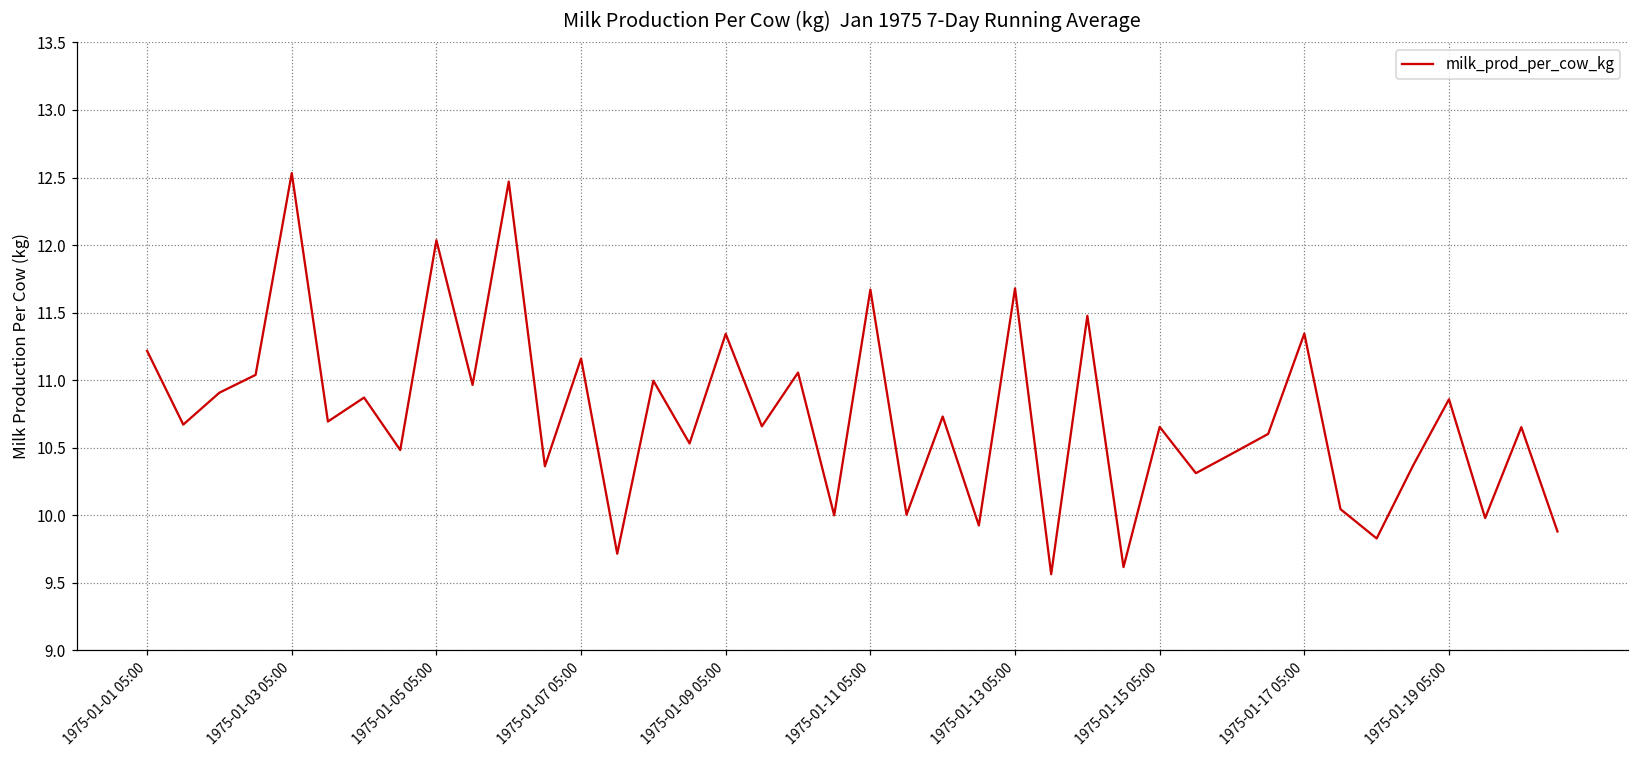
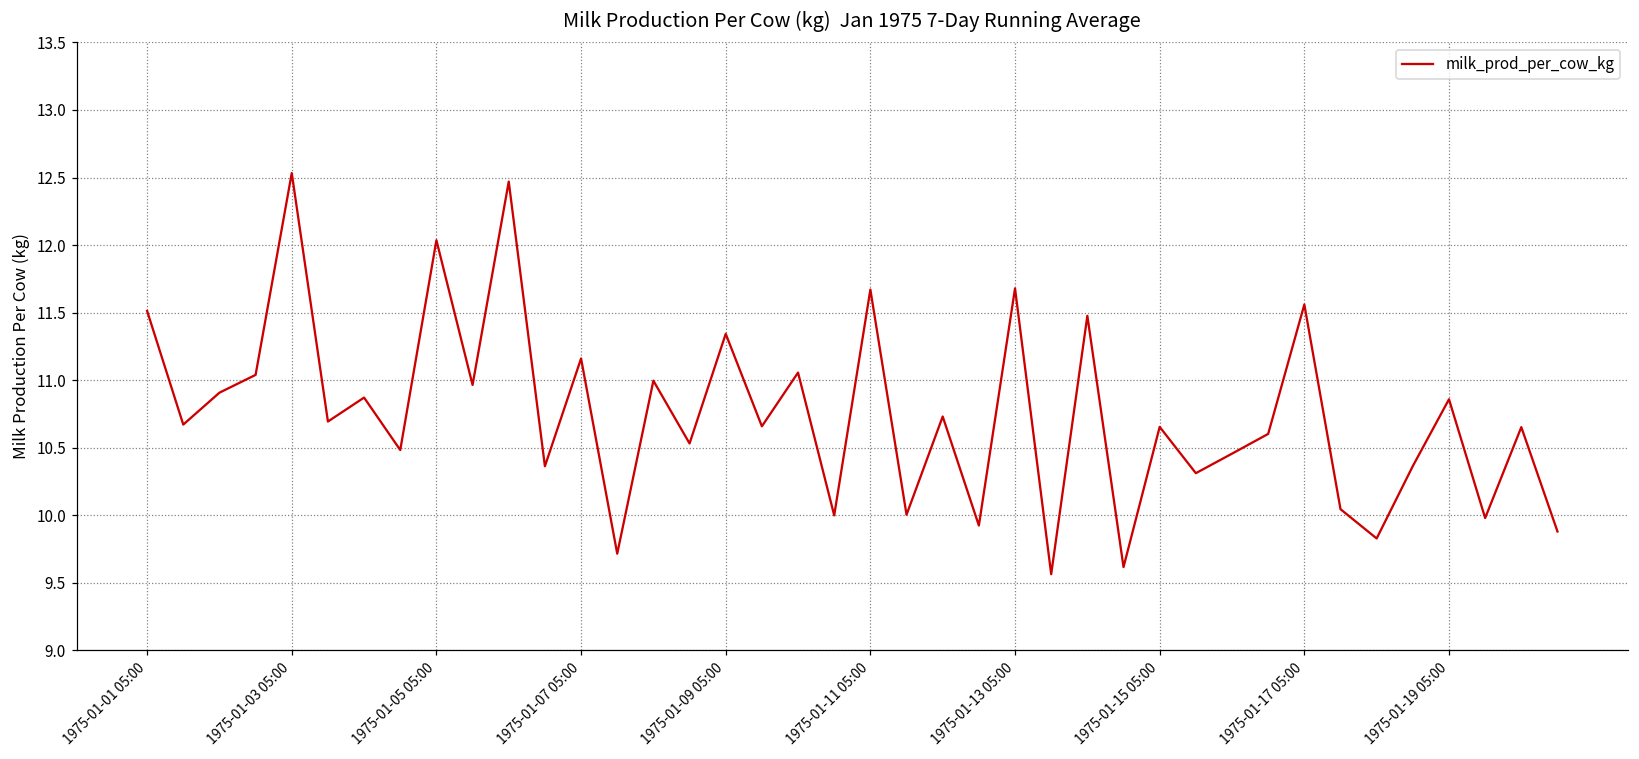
1975-01-01 05:00: 11.22 -> 11.51
1975-01-17 05:00: 11.35 -> 11.56
